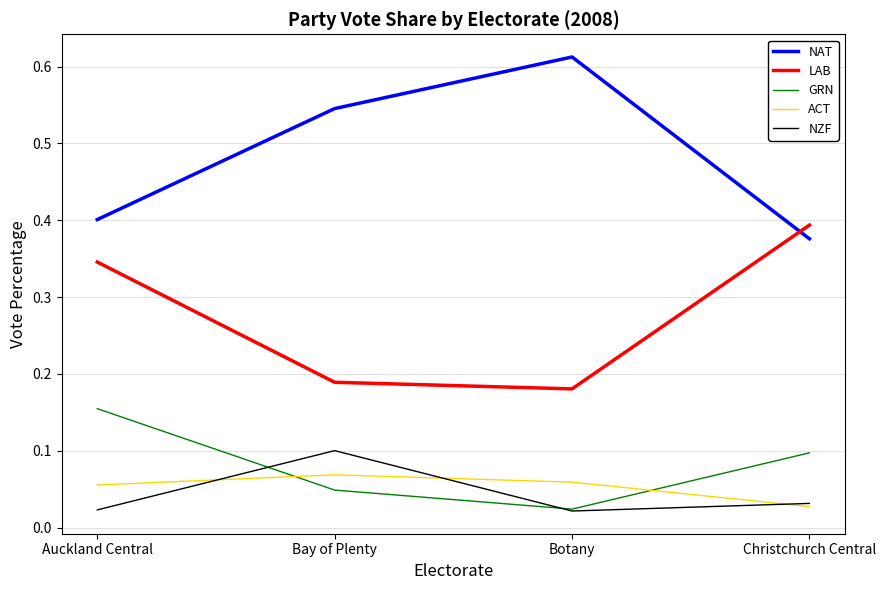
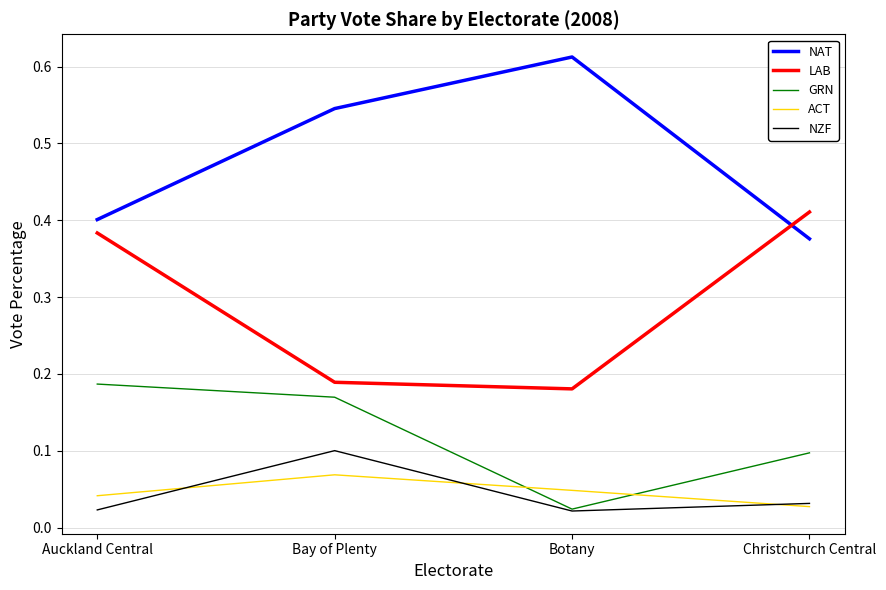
LAB, Auckland Central: 0.35 -> 0.38
GRN, Auckland Central: 0.15 -> 0.19
ACT, Auckland Central: 0.06 -> 0.04
GRN, Bay of Plenty: 0.05 -> 0.17
ACT, Botany: 0.06 -> 0.05
LAB, Christchurch Central: 0.39 -> 0.41
